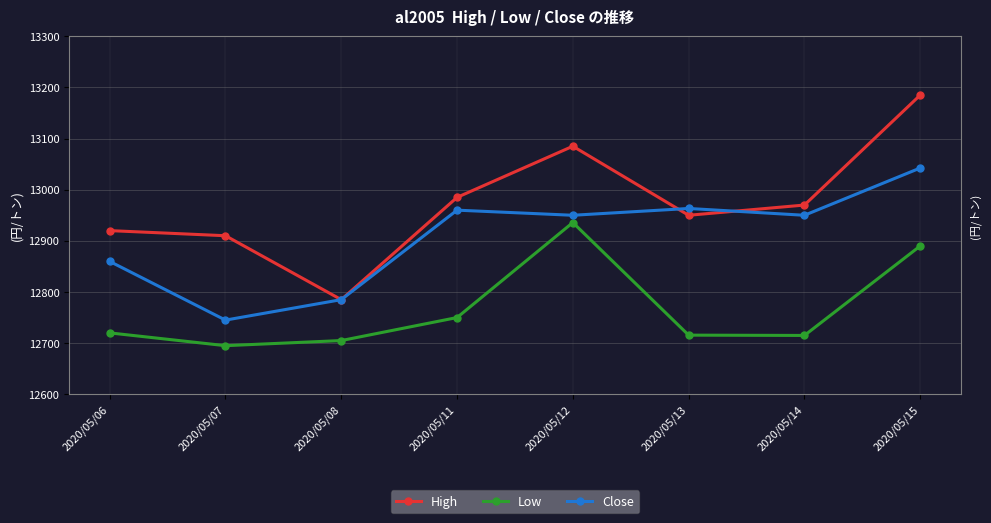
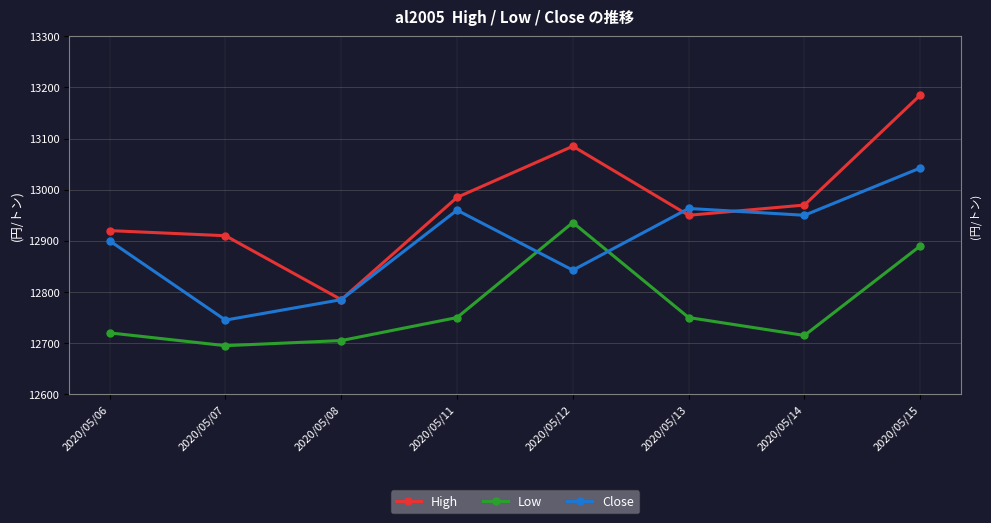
Close, 2020/05/06: 12860 -> 12900
Close, 2020/05/12: 12950 -> 12840
Low, 2020/05/13: 12720 -> 12750
